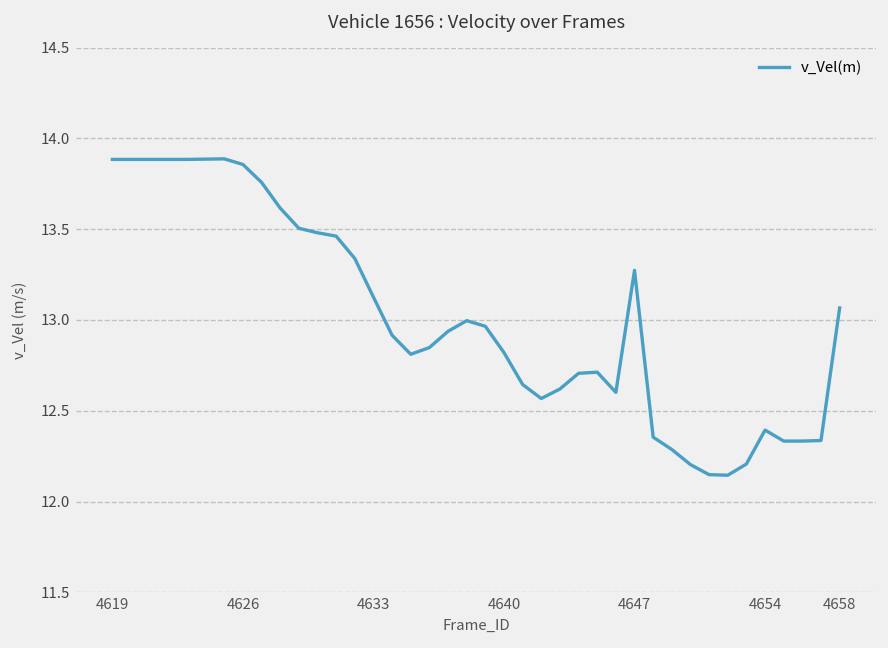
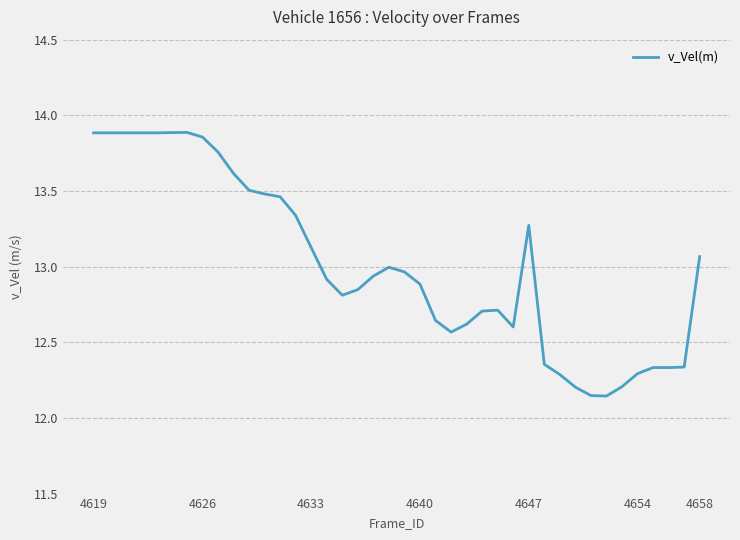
4640: 12.82 -> 12.88
4654: 12.39 -> 12.29
